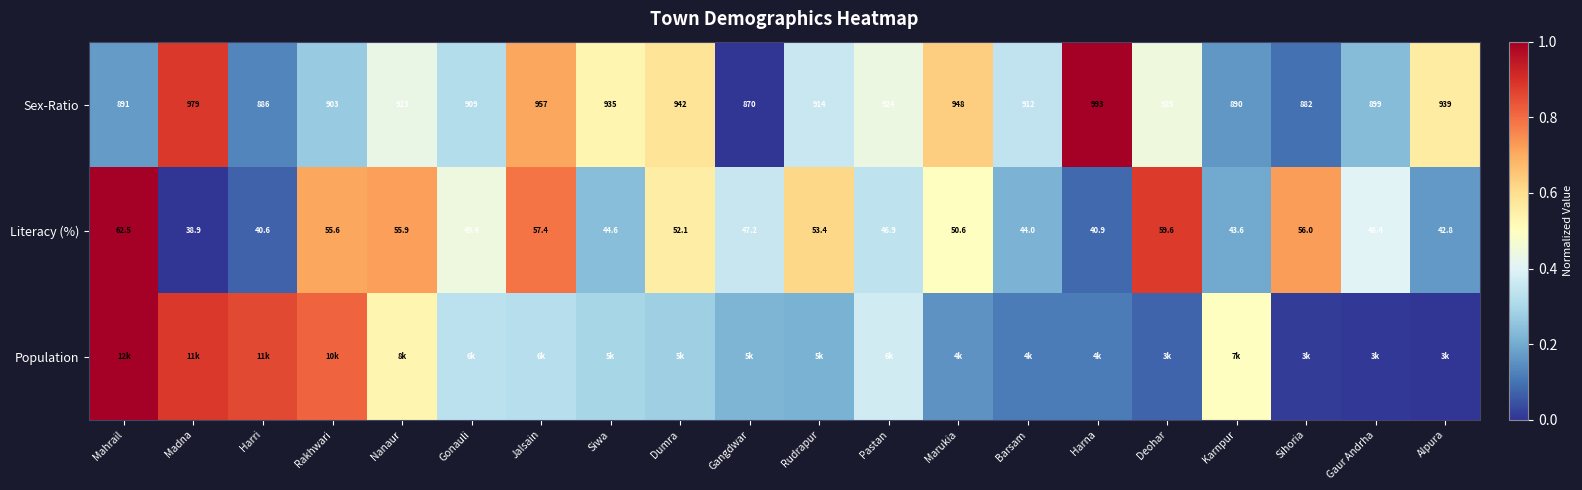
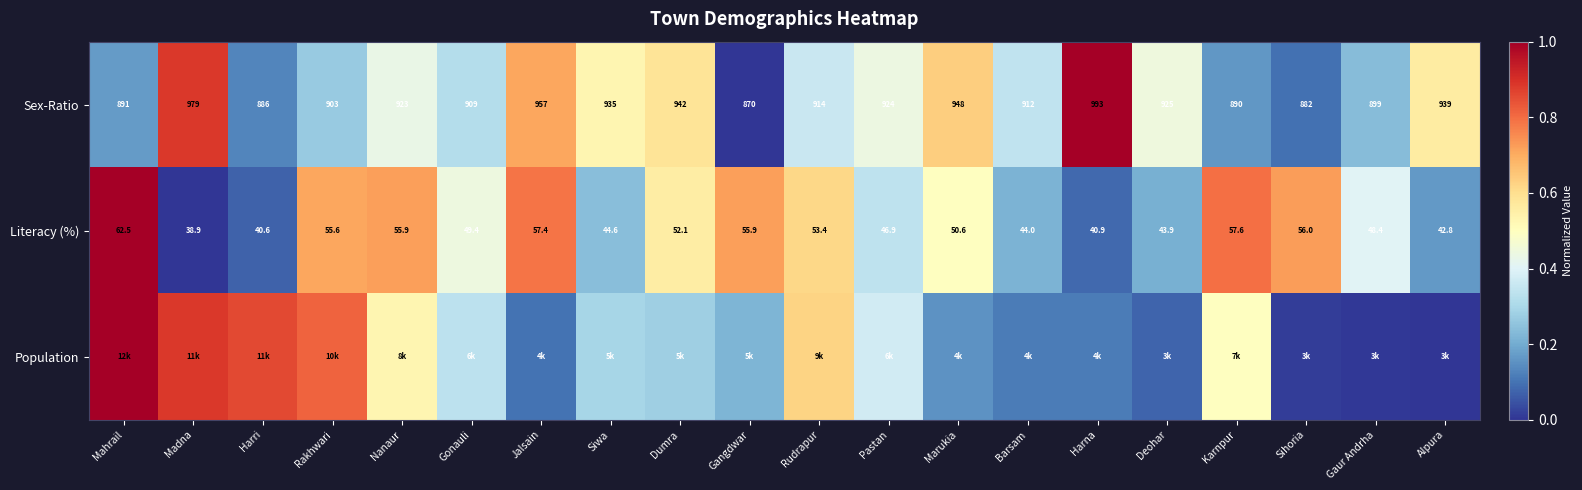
Literacy (%), Gangdwar: 47.2 -> 55.9
Literacy (%), Deohar: 59.6 -> 43.9
Literacy (%), Karnpur: 43.6 -> 57.6
Population, Jalsain: 6k -> 4k
Population, Rudrapur: 5k -> 9k
